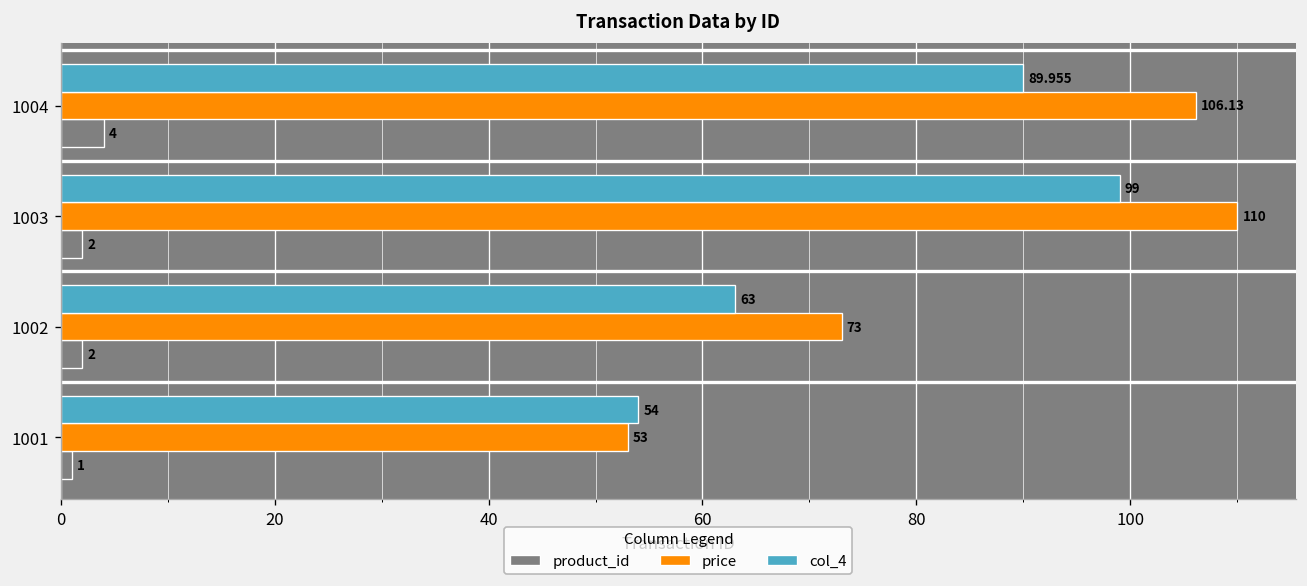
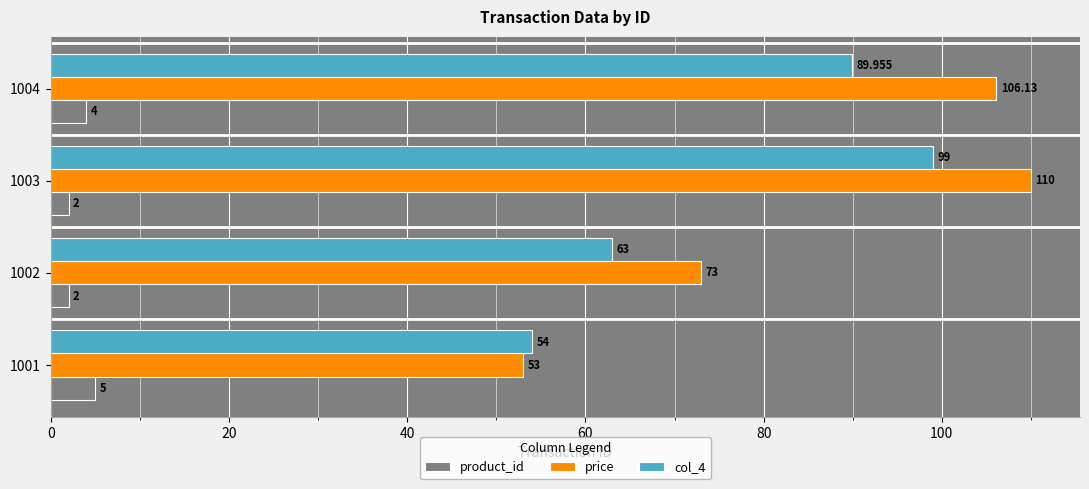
product_id, 1001: 1 -> 5
